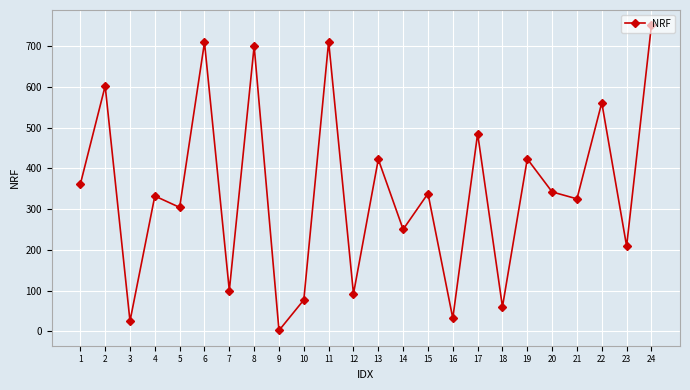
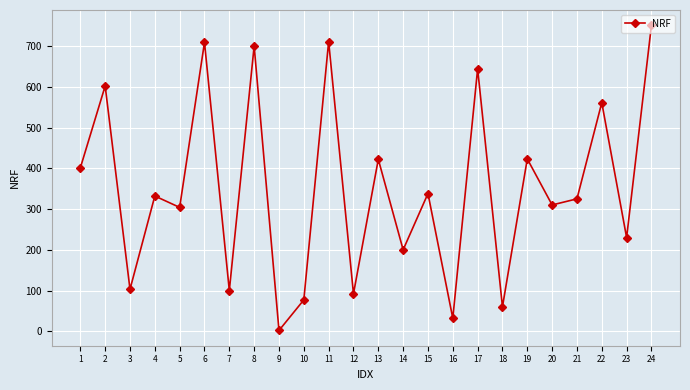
1: 360 -> 400
3: 30 -> 100
14: 250 -> 200
17: 490 -> 640
20: 340 -> 310
23: 210 -> 230
